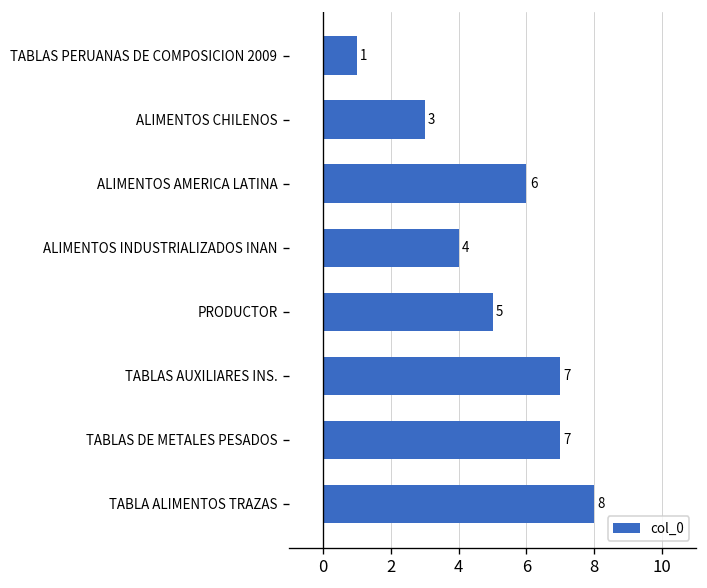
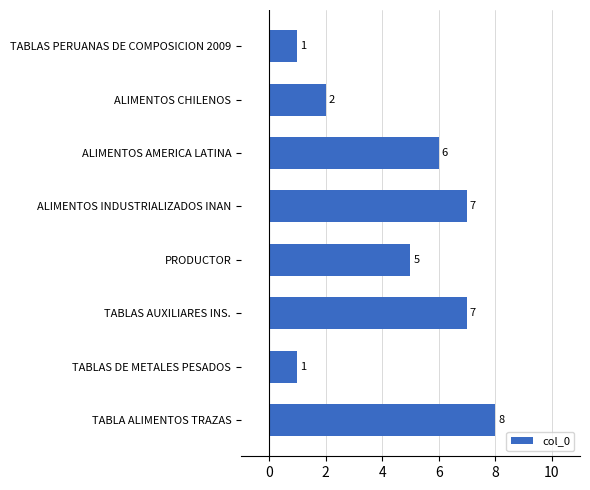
ALIMENTOS CHILENOS: 3 -> 2
ALIMENTOS INDUSTRIALIZADOS INAN: 4 -> 7
TABLAS DE METALES PESADOS: 7 -> 1
